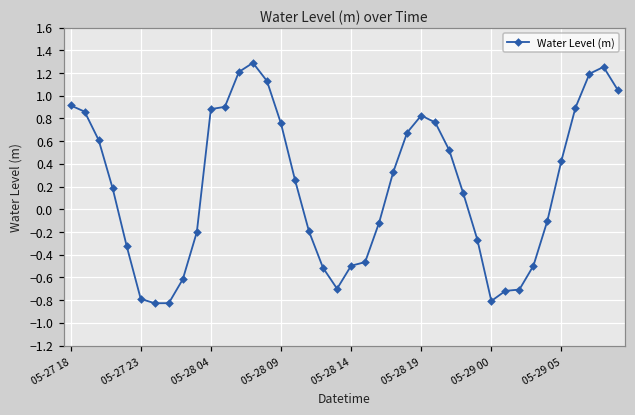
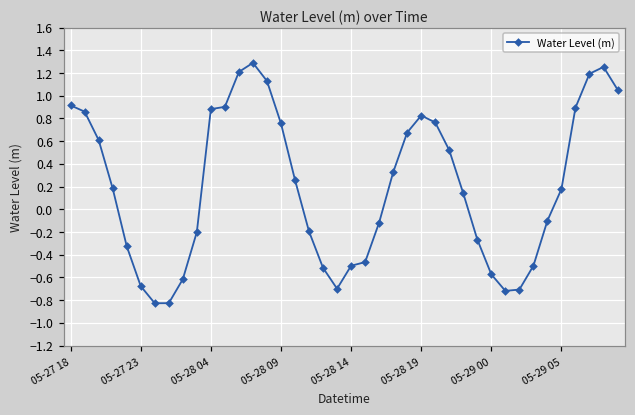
05-27 23: -0.79 -> -0.68
05-29 00: -0.81 -> -0.57
05-29 05: 0.43 -> 0.18
